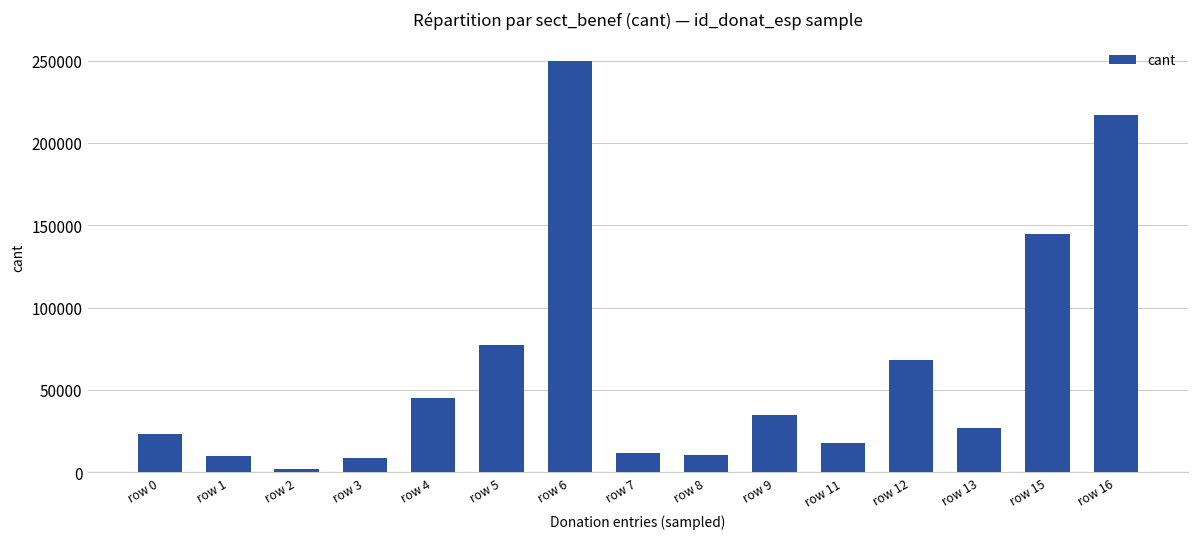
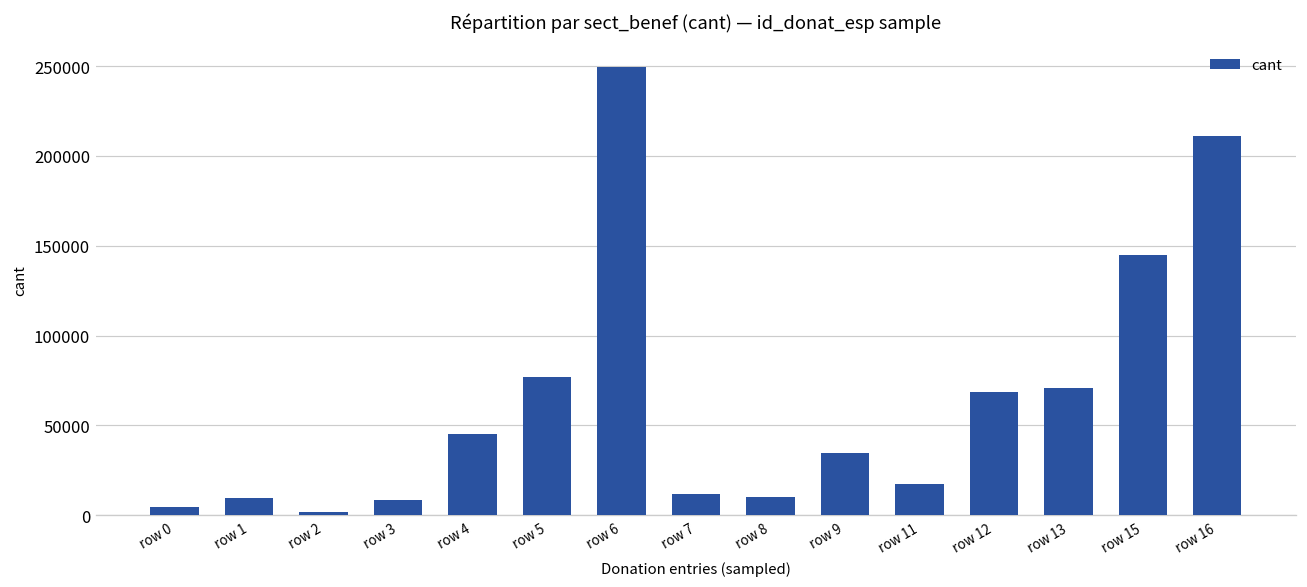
row 0: 23000 -> 5000
row 13: 27000 -> 71000
row 16: 217000 -> 211000
